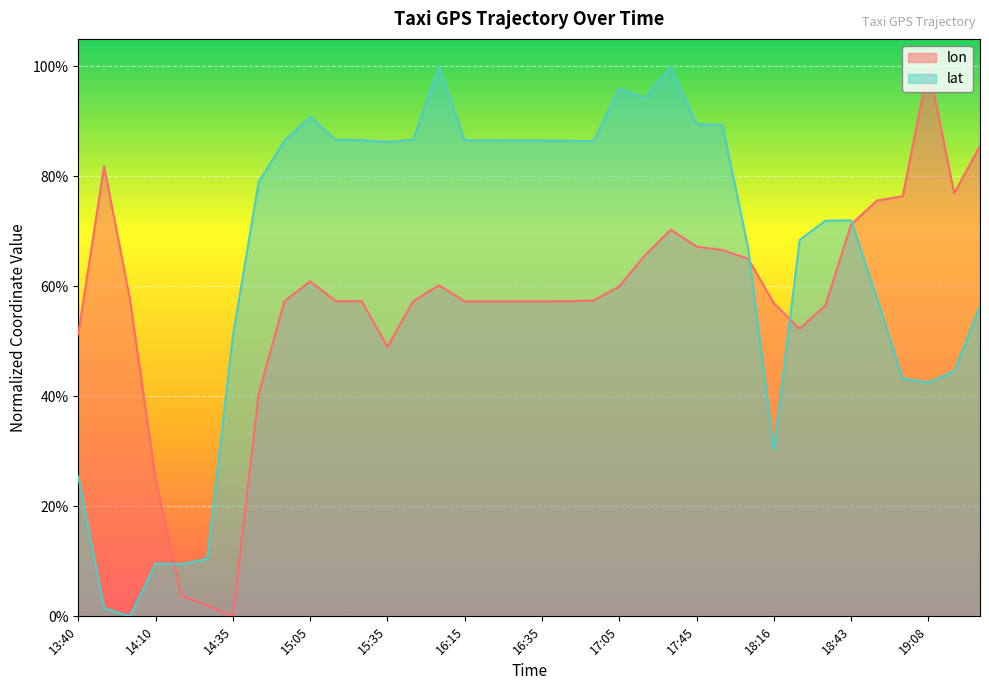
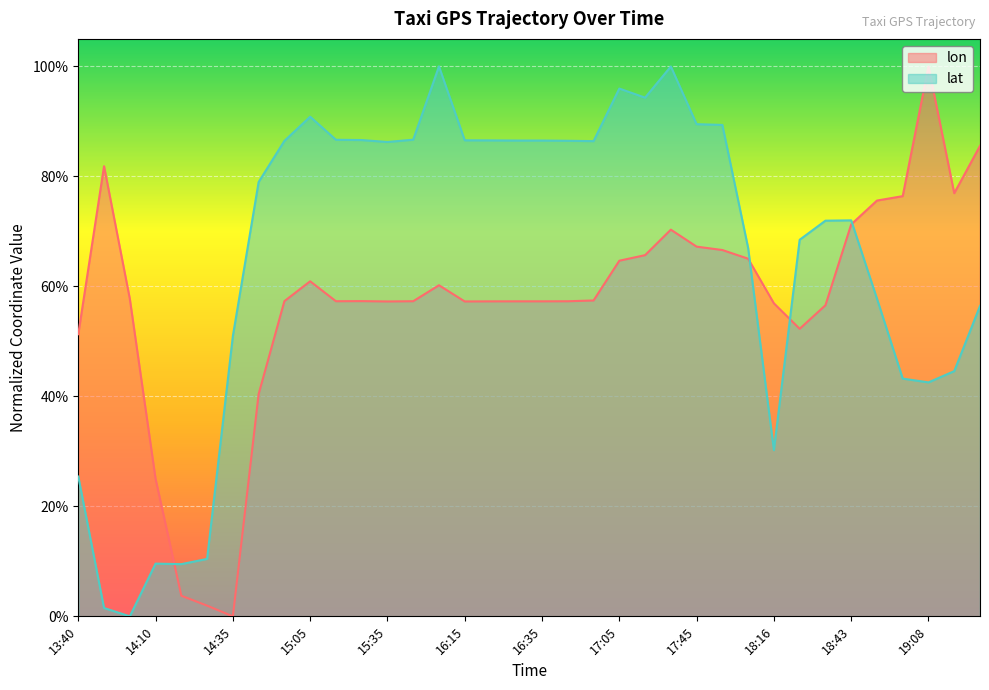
lon, 15:35: 49% -> 57%
lon, 17:05: 60% -> 65%
